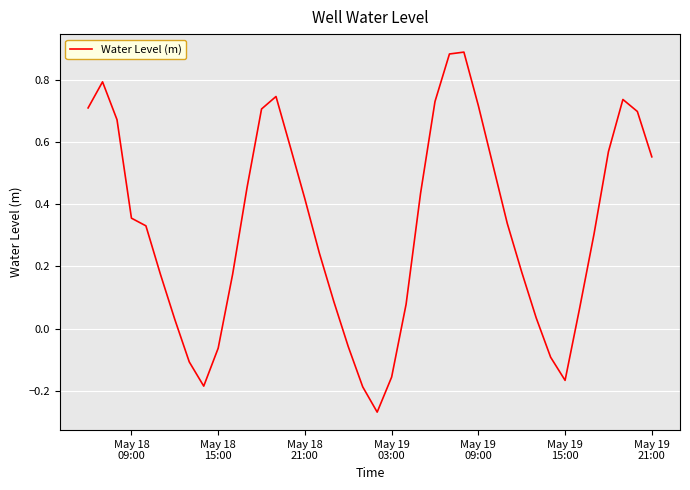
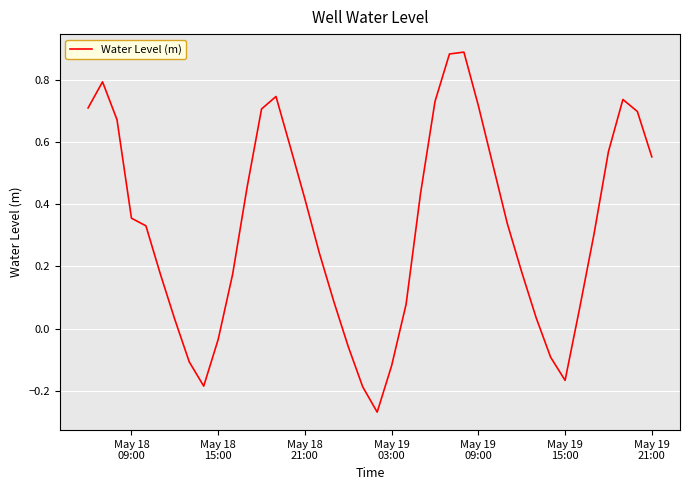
May 18 15:00: -0.06 -> -0.03
May 19 03:00: -0.16 -> -0.12
